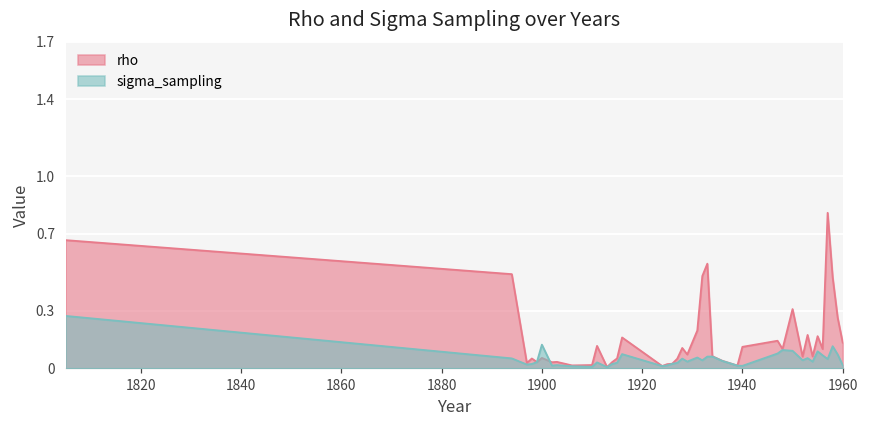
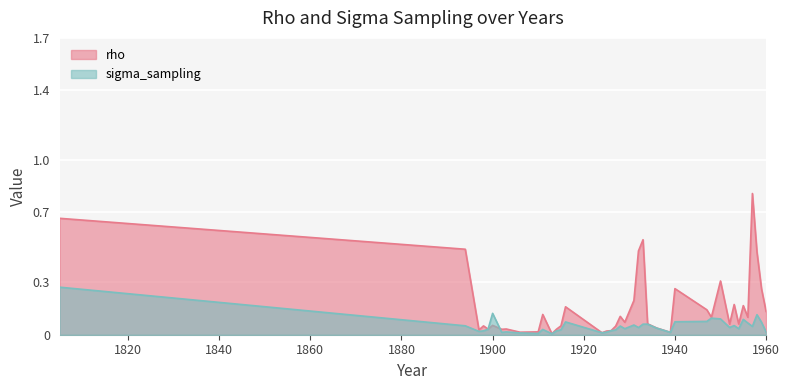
rho, 1940: 0.11 -> 0.26
sigma_sampling, 1940: 0.01 -> 0.07
